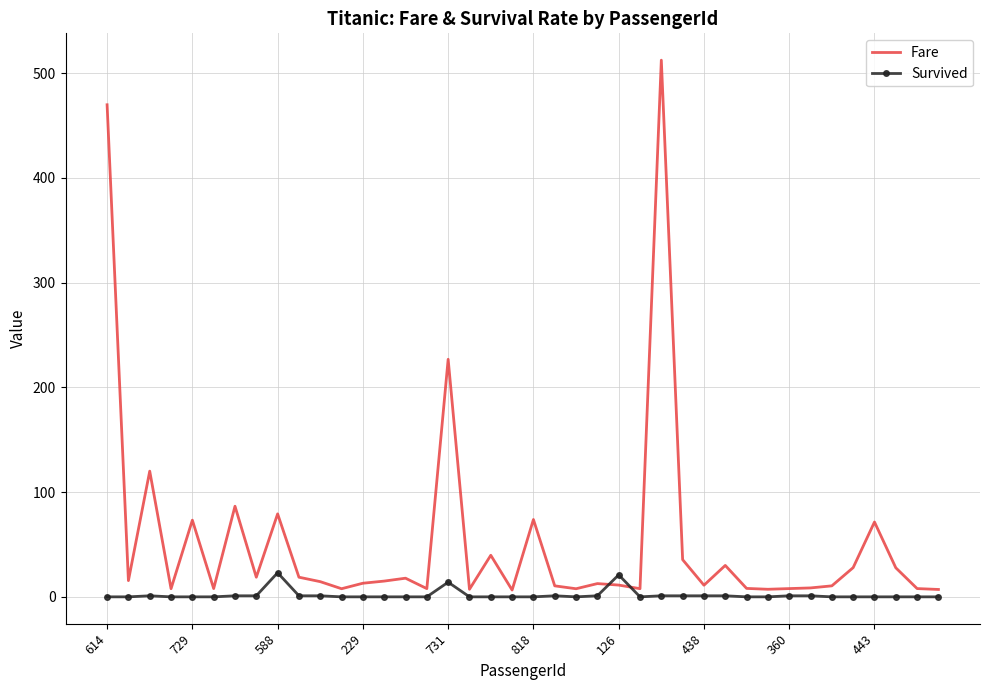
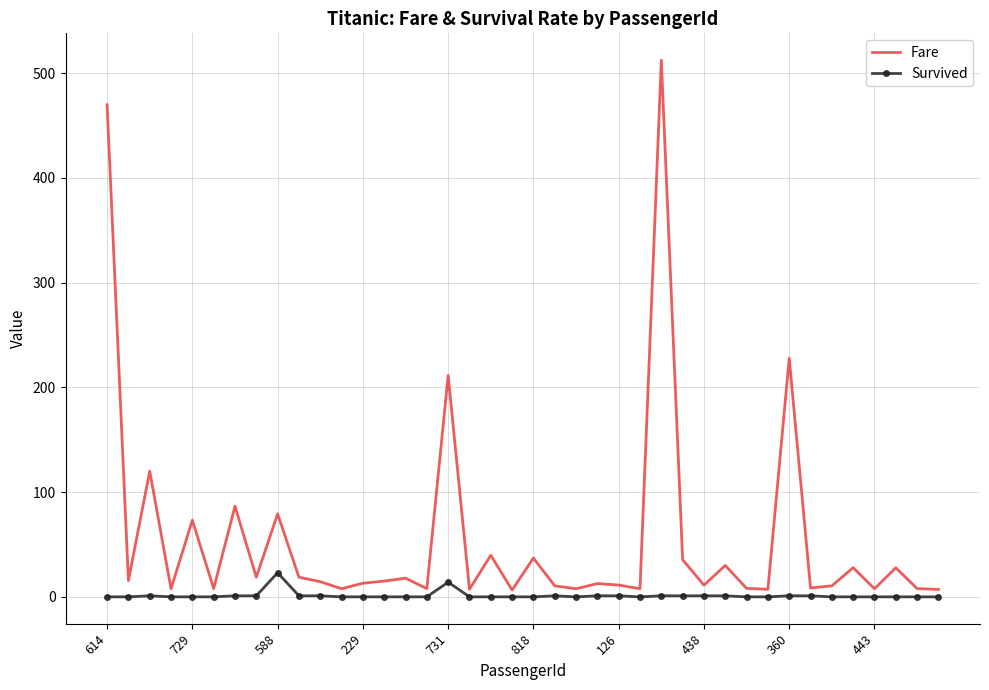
Fare, 731: 227 -> 211
Fare, 818: 74 -> 37
Survived, 126: 21 -> 1
Fare, 360: 8 -> 228
Fare, 443: 71 -> 8
